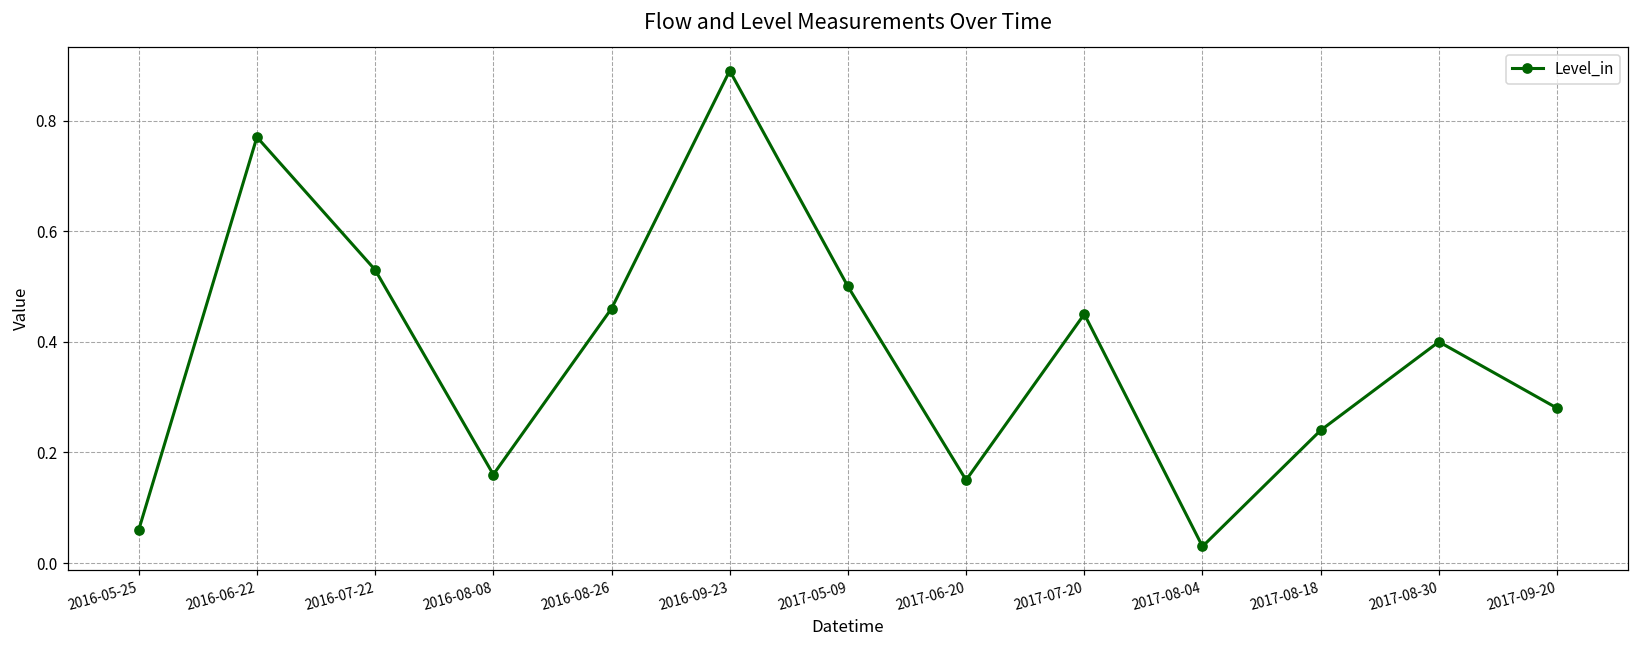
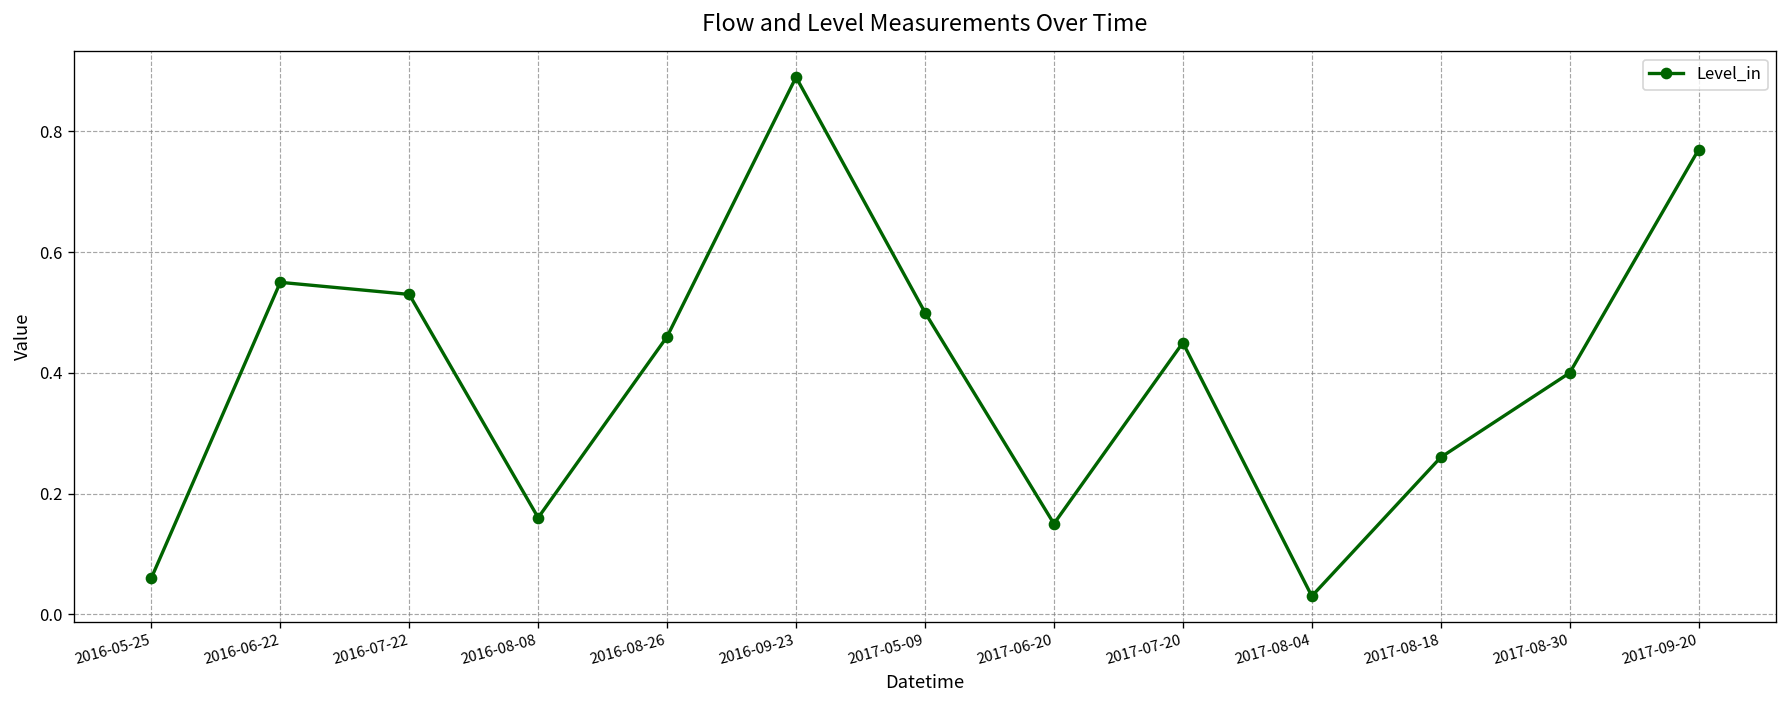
2016-06-22: 0.77 -> 0.55
2017-08-18: 0.24 -> 0.26
2017-09-20: 0.28 -> 0.77
